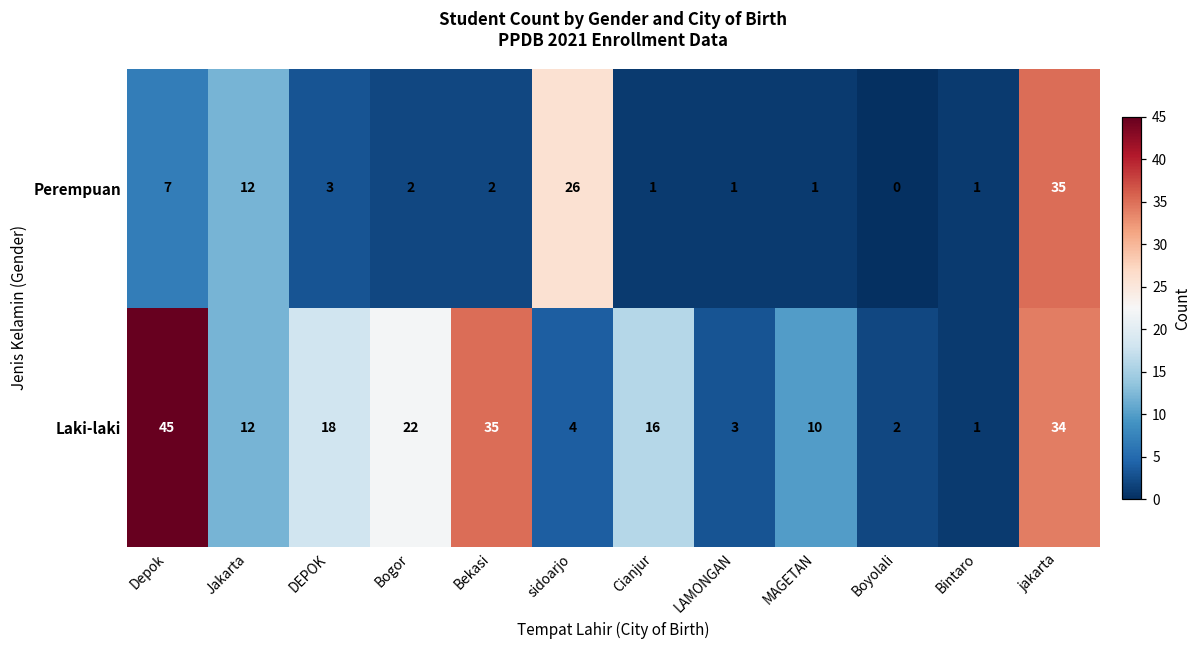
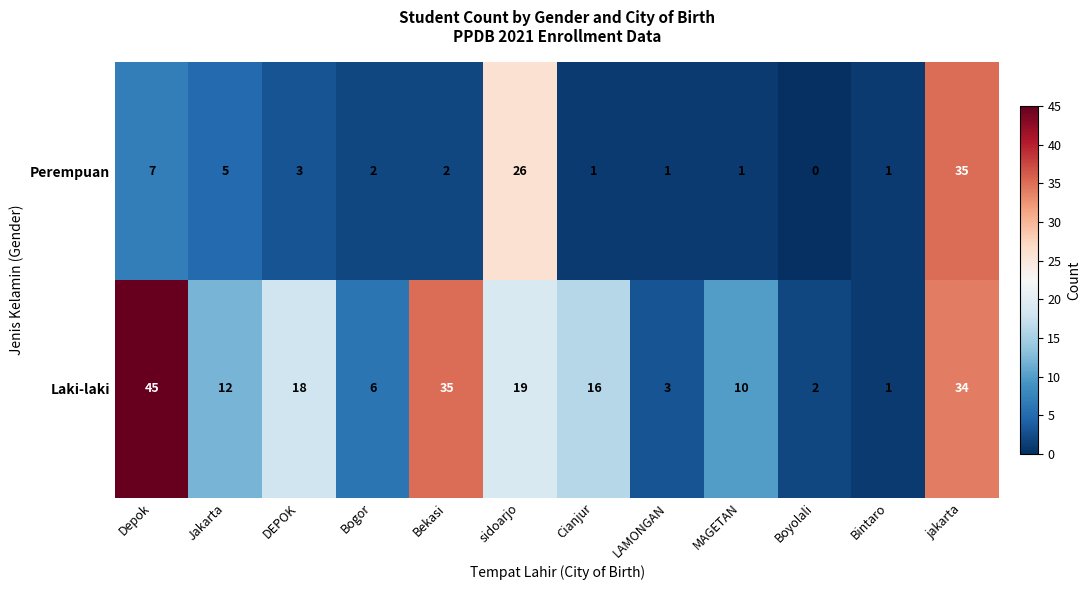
Perempuan, Jakarta: 12 -> 5
Laki-laki, Bogor: 22 -> 6
Laki-laki, sidoarjo: 4 -> 19
